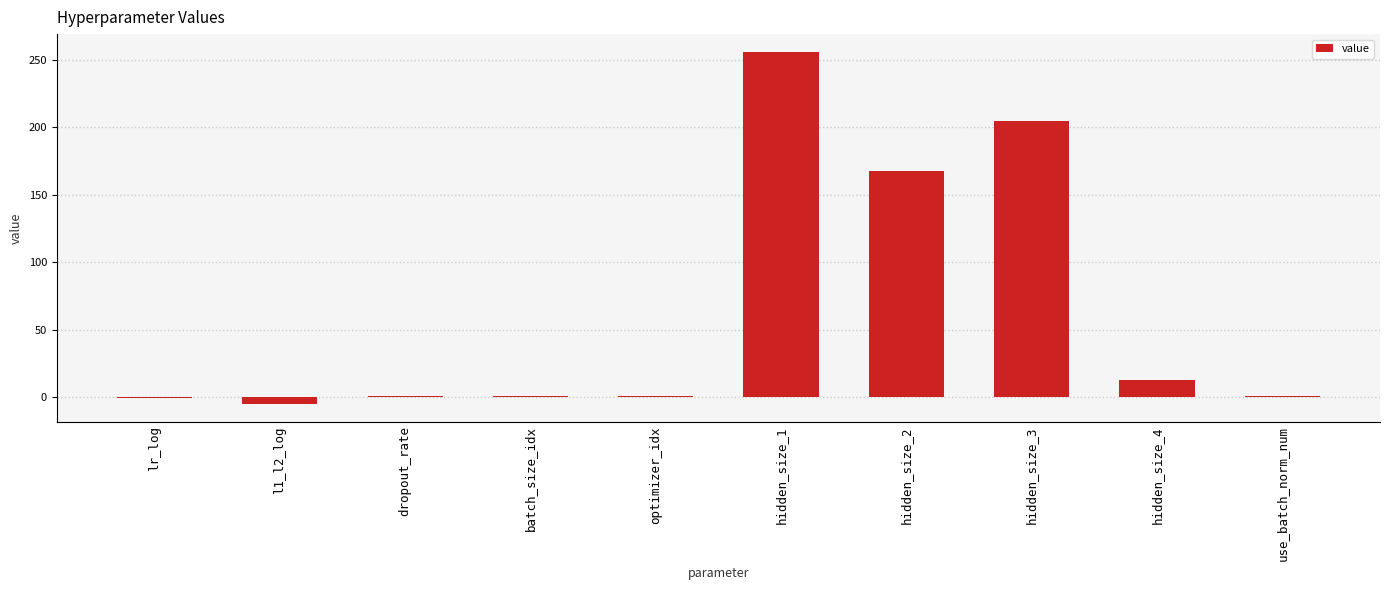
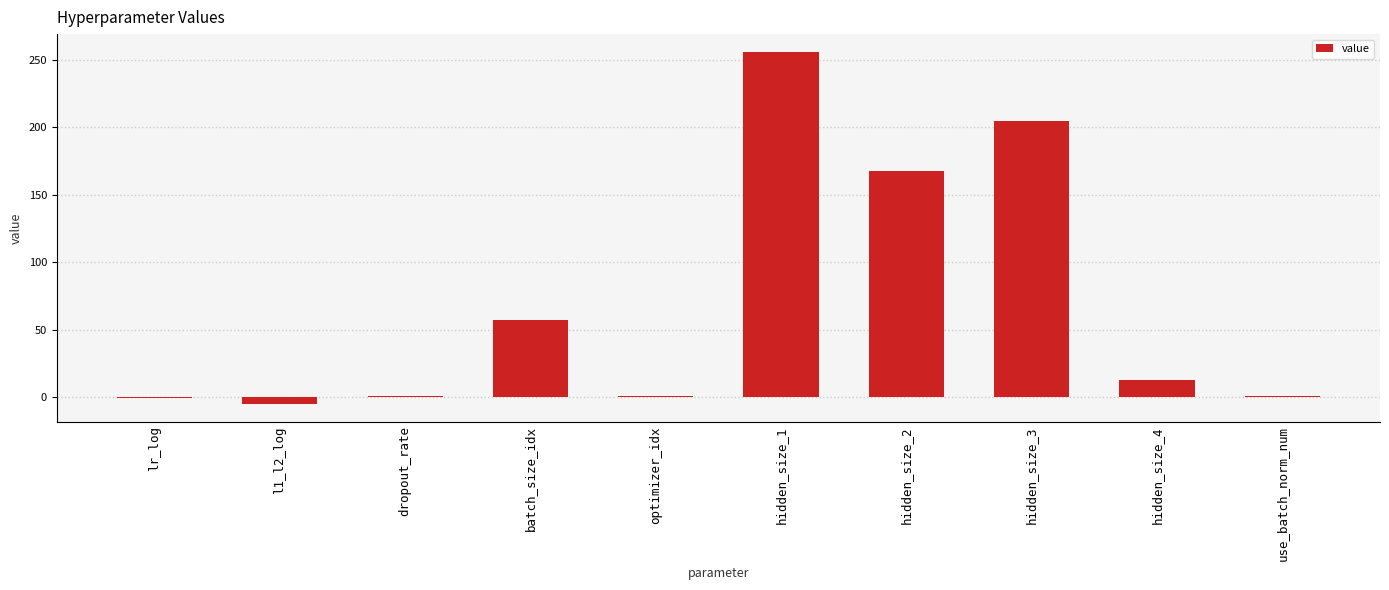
batch_size_idx: 1 -> 57
